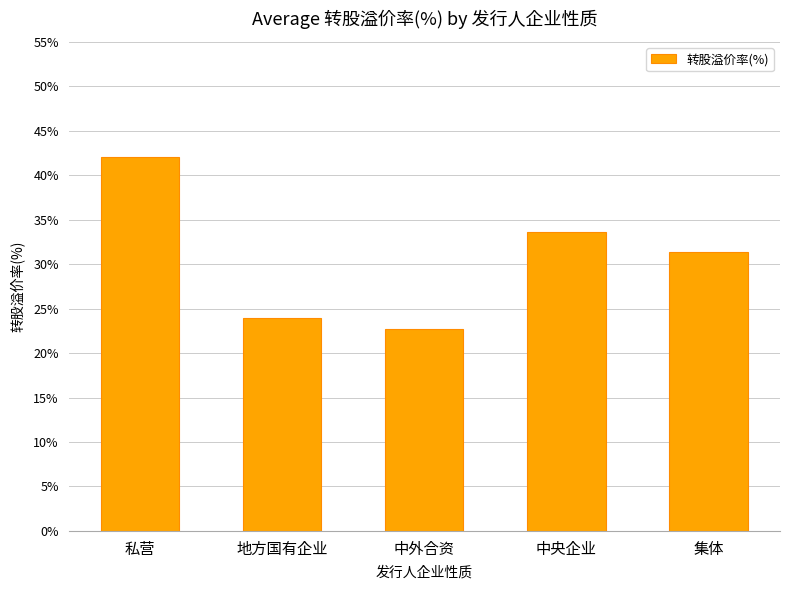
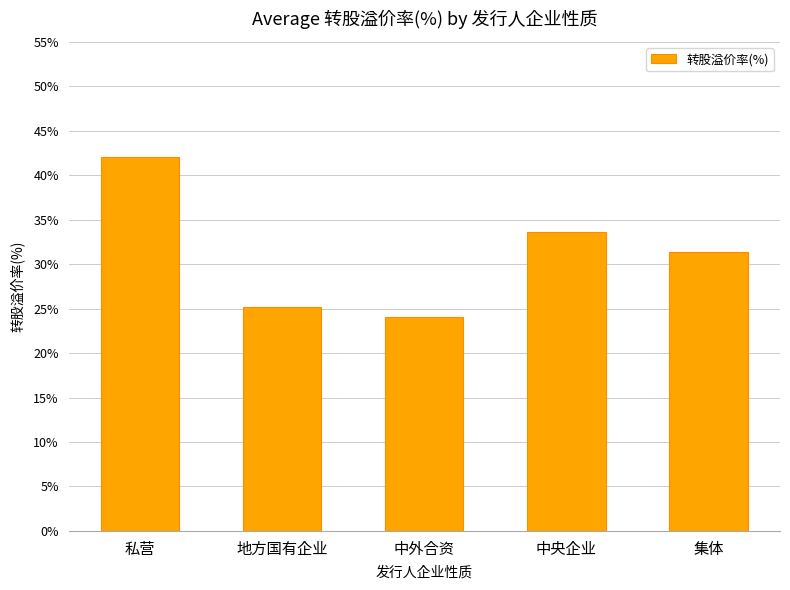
地方国有企业: 24% -> 25%
中外合资: 23% -> 24%
